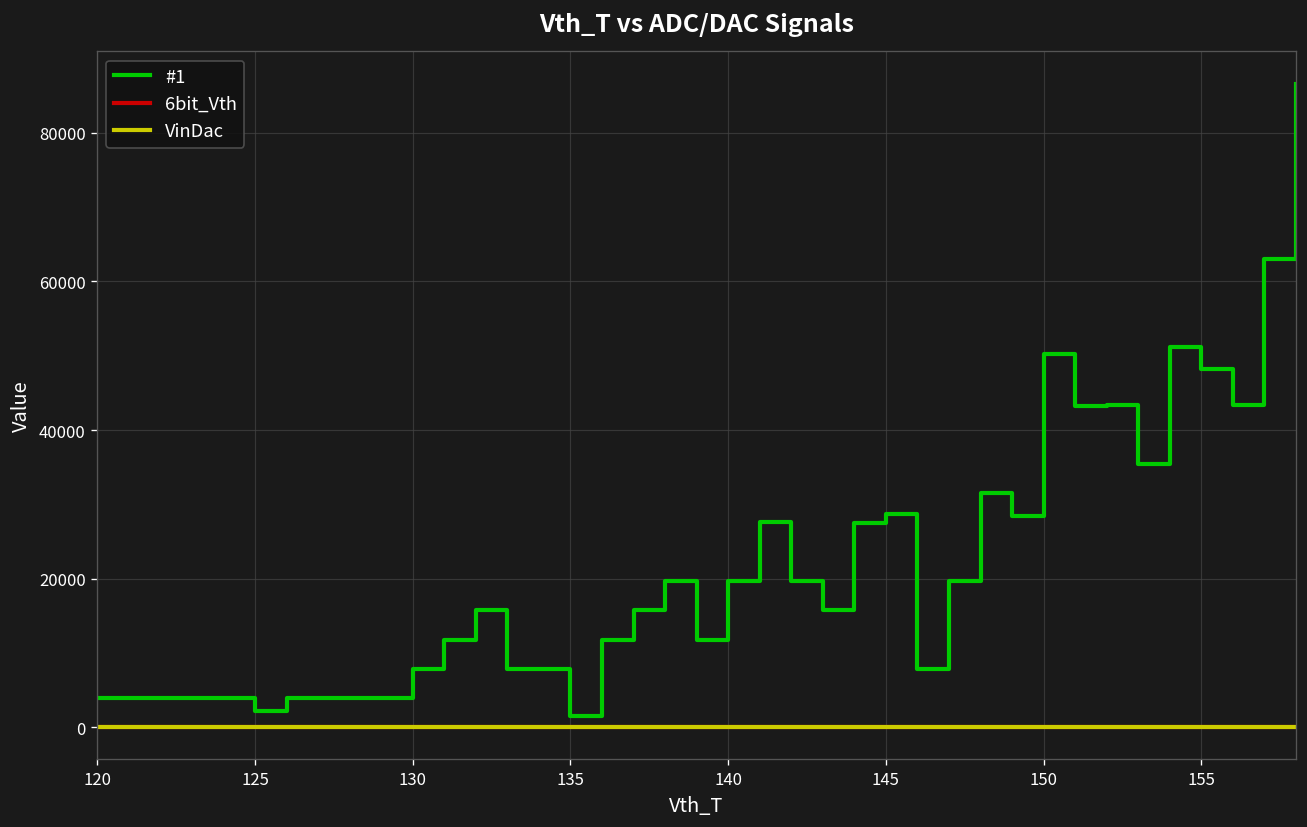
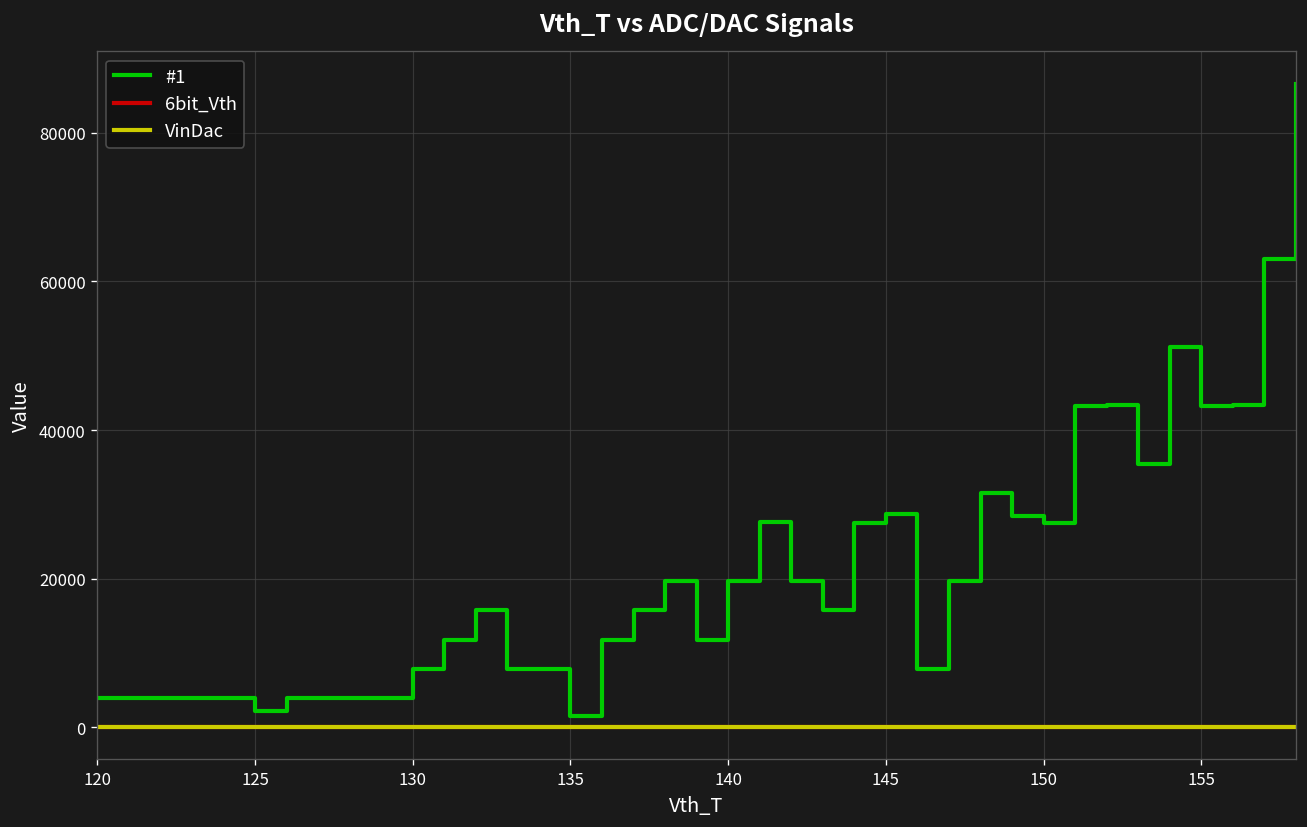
#1, 150: 50000 -> 28000
#1, 155: 48000 -> 43000
